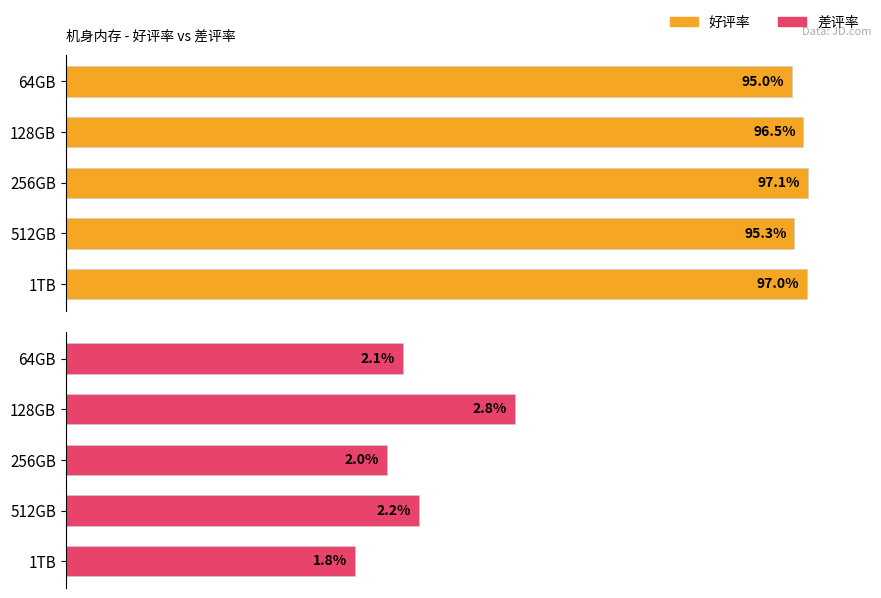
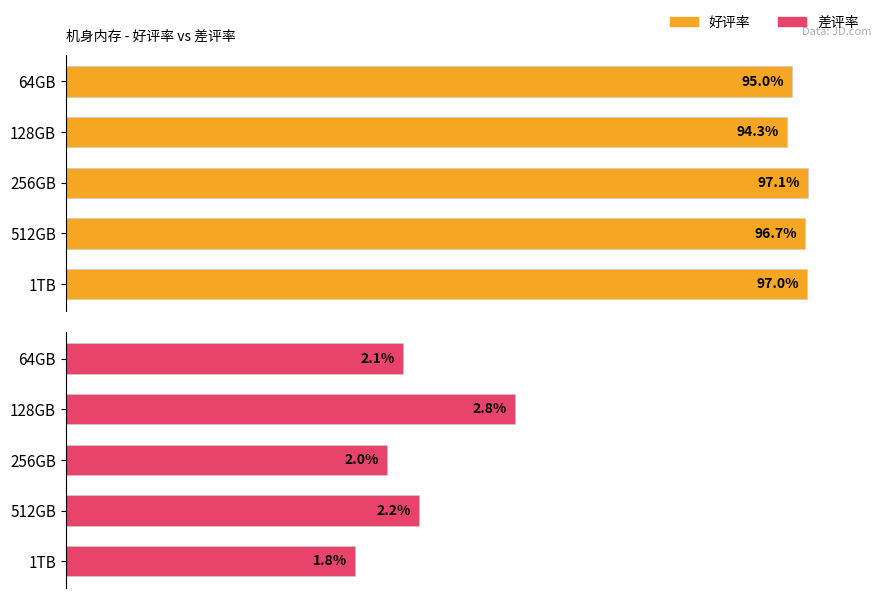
机身内存 - 好评率 vs 差评率, 128GB: 96.5% -> 94.3%
机身内存 - 好评率 vs 差评率, 512GB: 95.3% -> 96.7%
